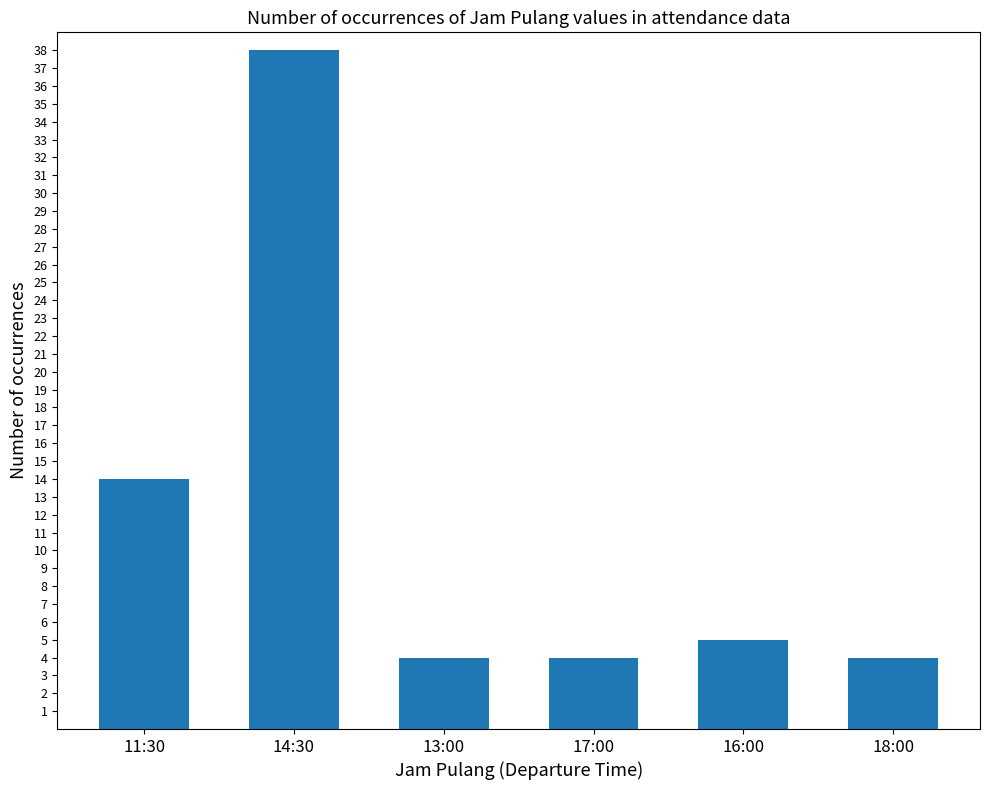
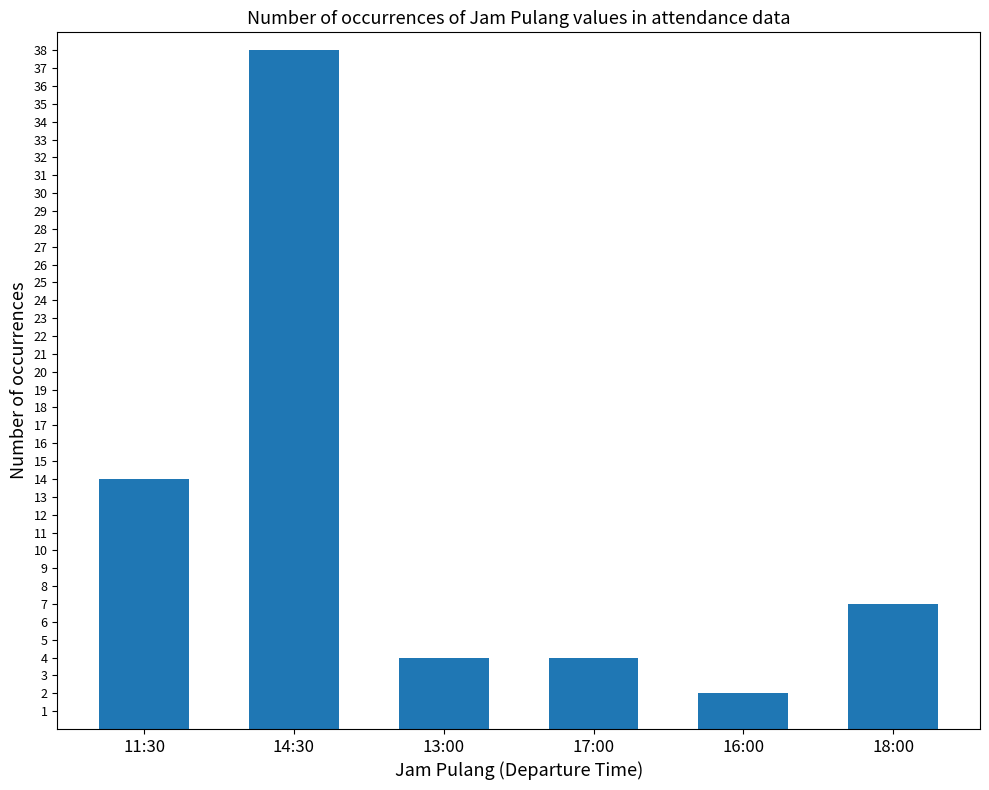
16:00: 5 -> 2
18:00: 4 -> 7
